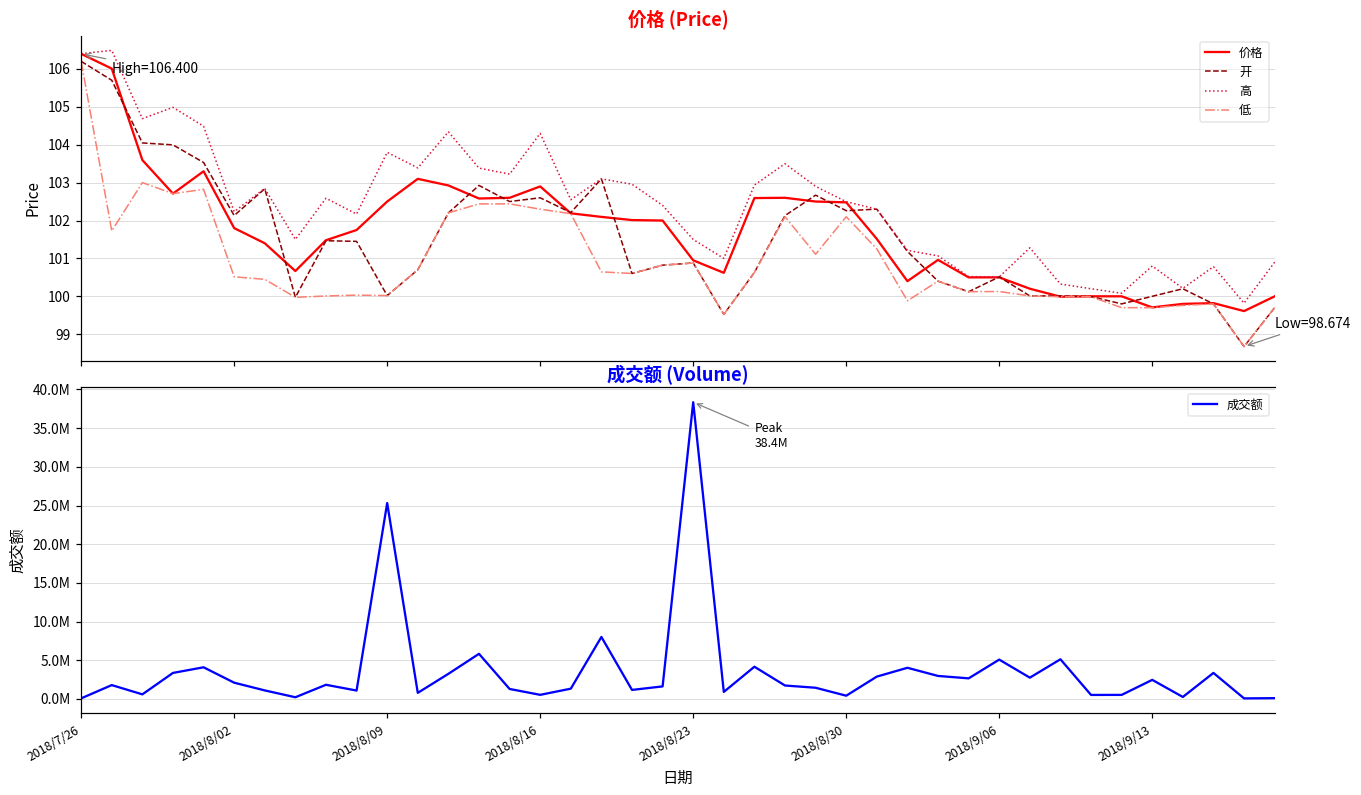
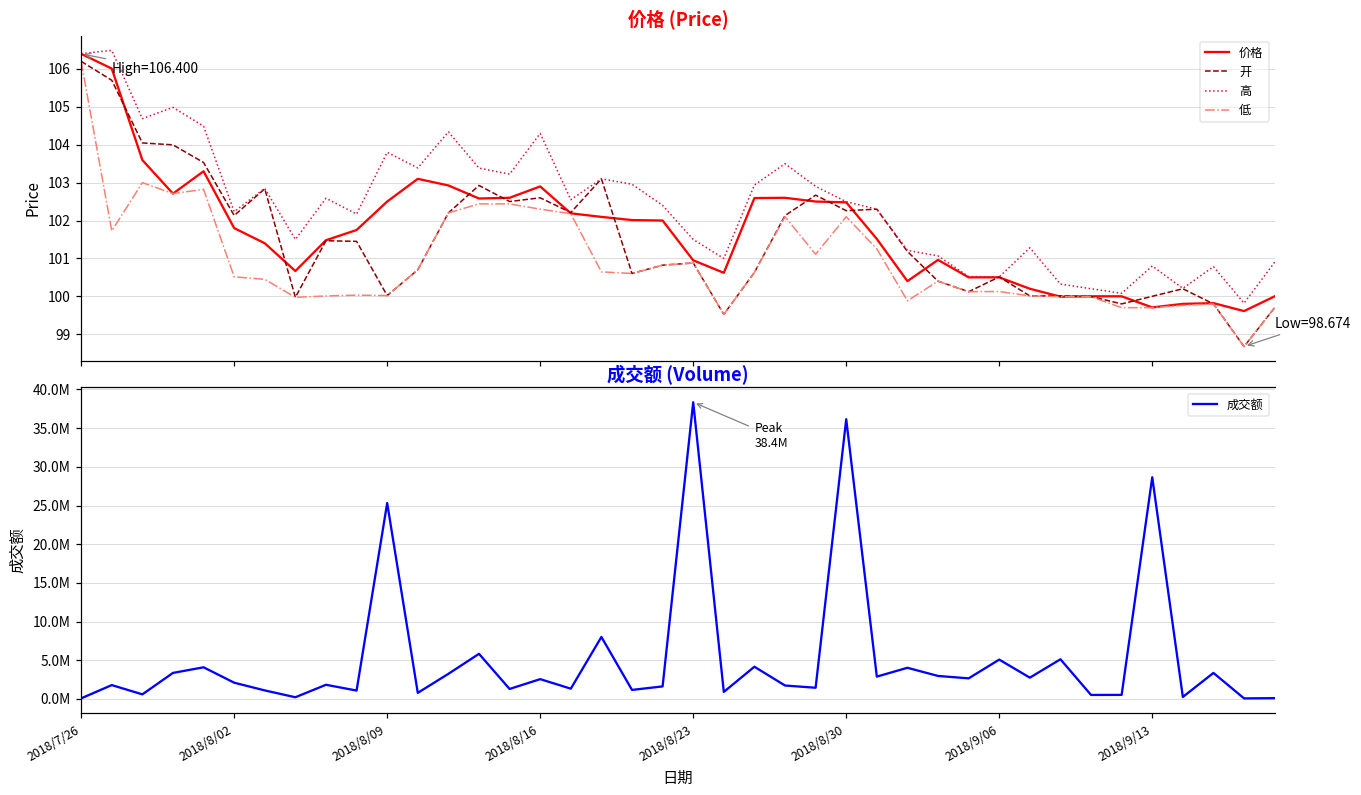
成交额 (Volume), 2018/8/16: 1000000 -> 3000000
成交额 (Volume), 2018/8/30: 0 -> 36000000
成交额 (Volume), 2018/9/13: 2000000 -> 29000000
